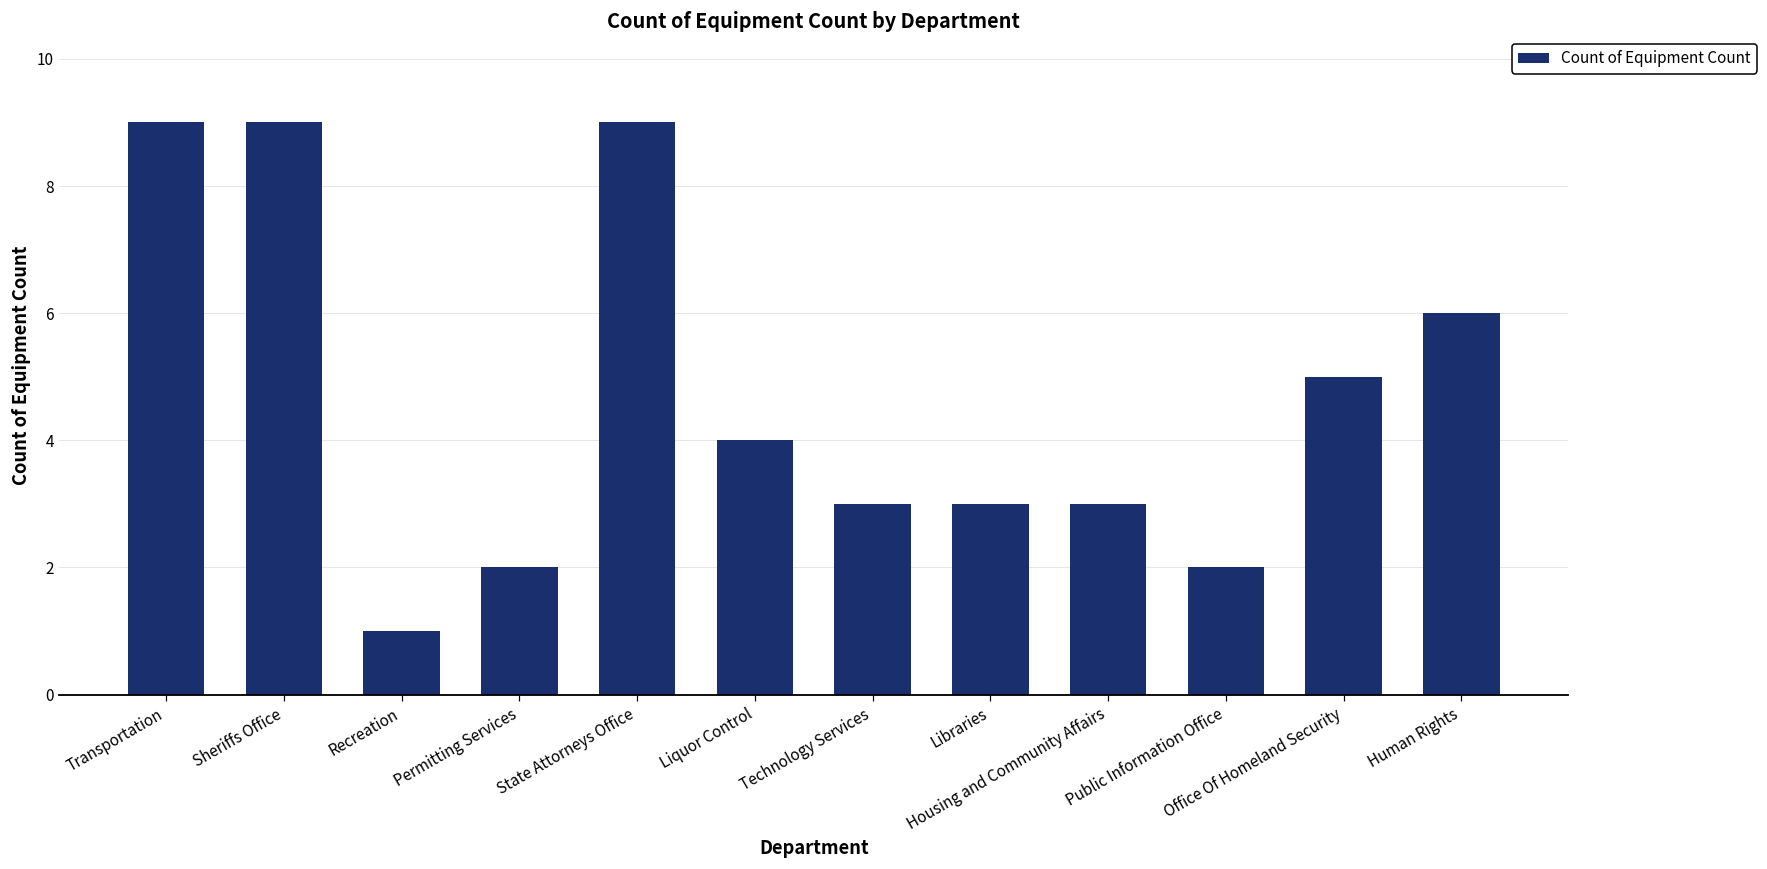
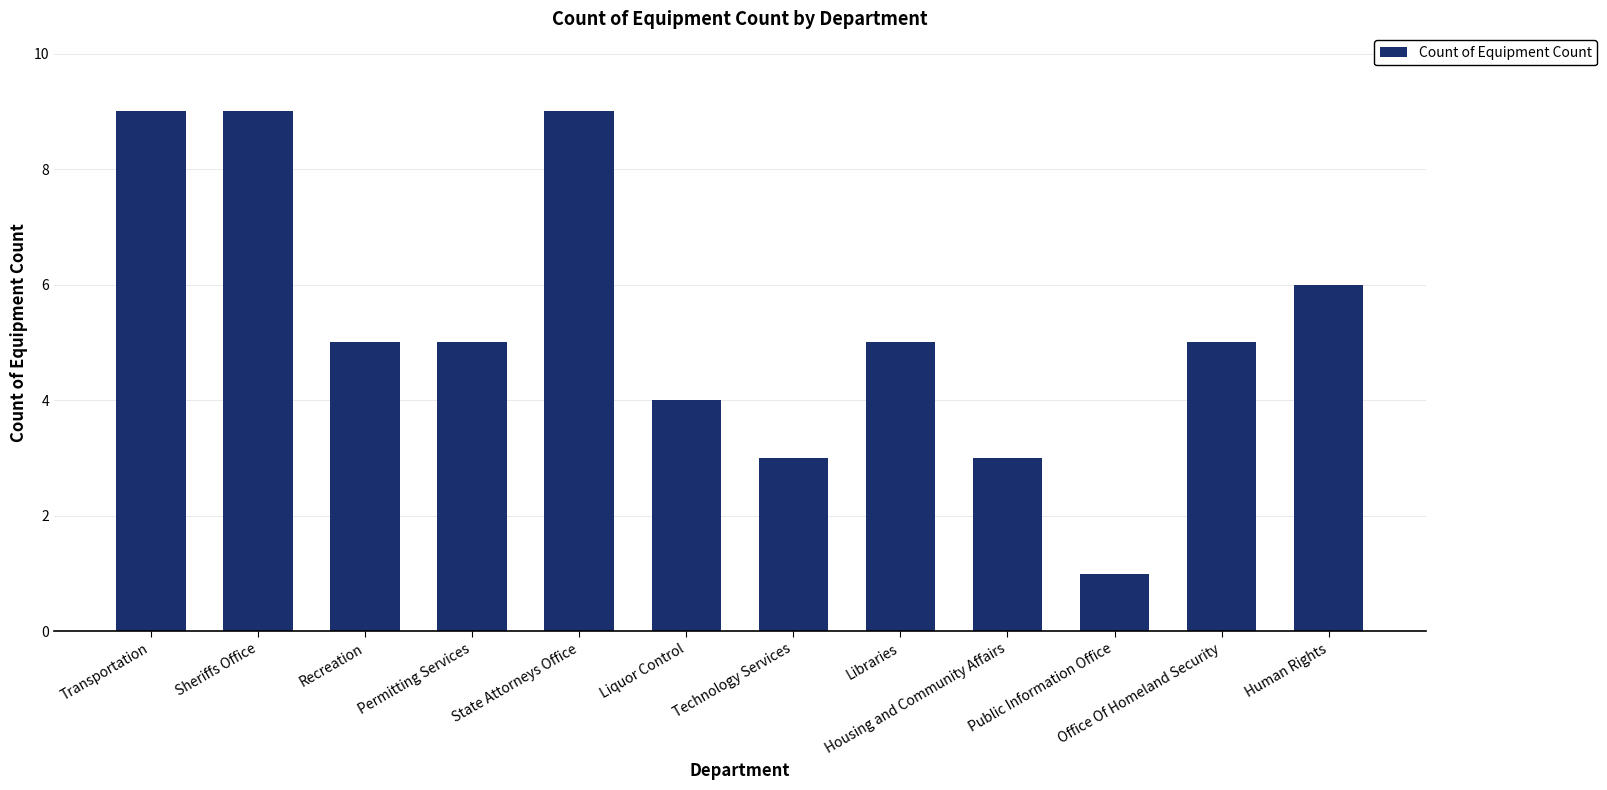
Recreation: 1 -> 5
Permitting Services: 2 -> 5
Libraries: 3 -> 5
Public Information Office: 2 -> 1
